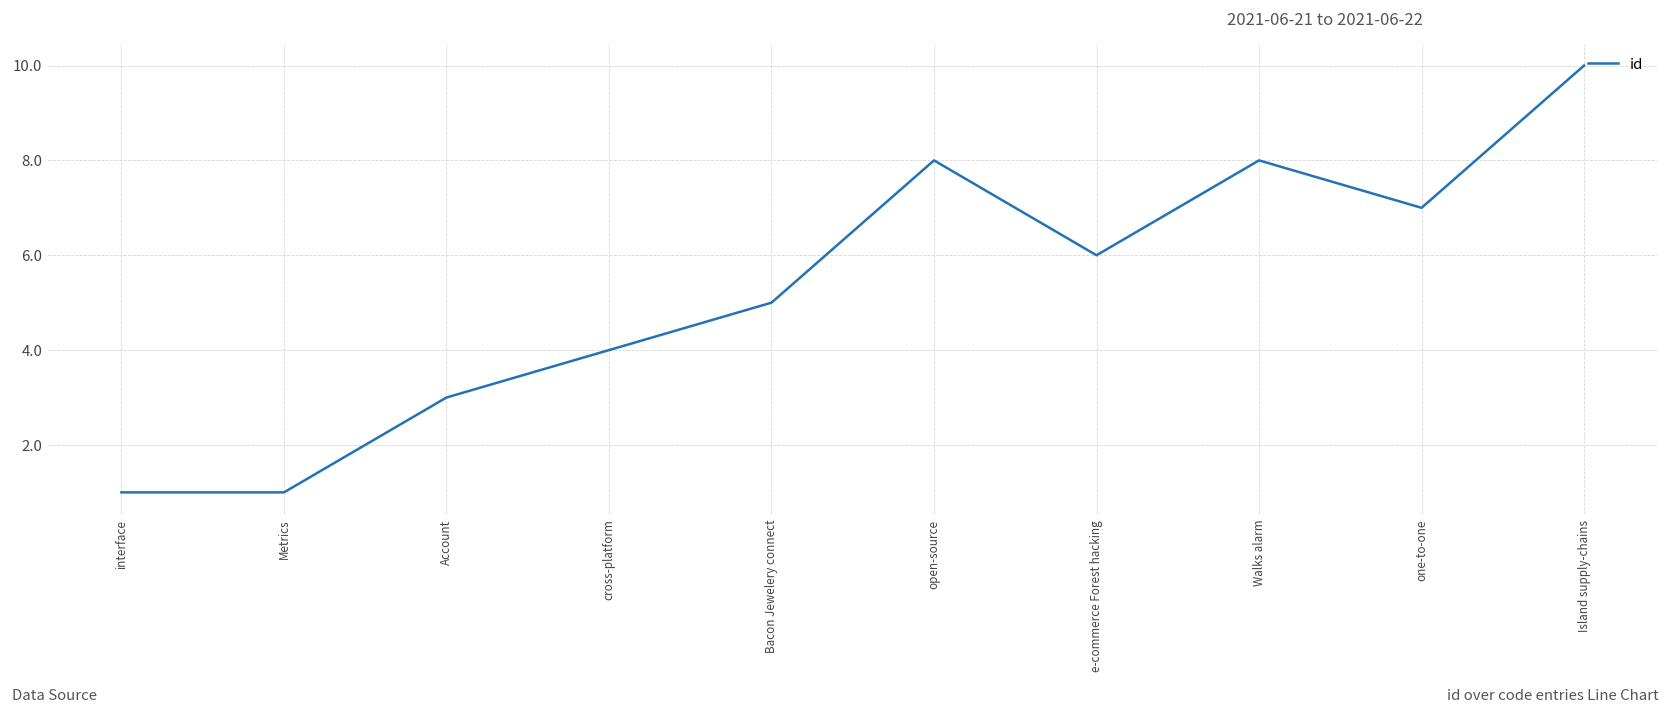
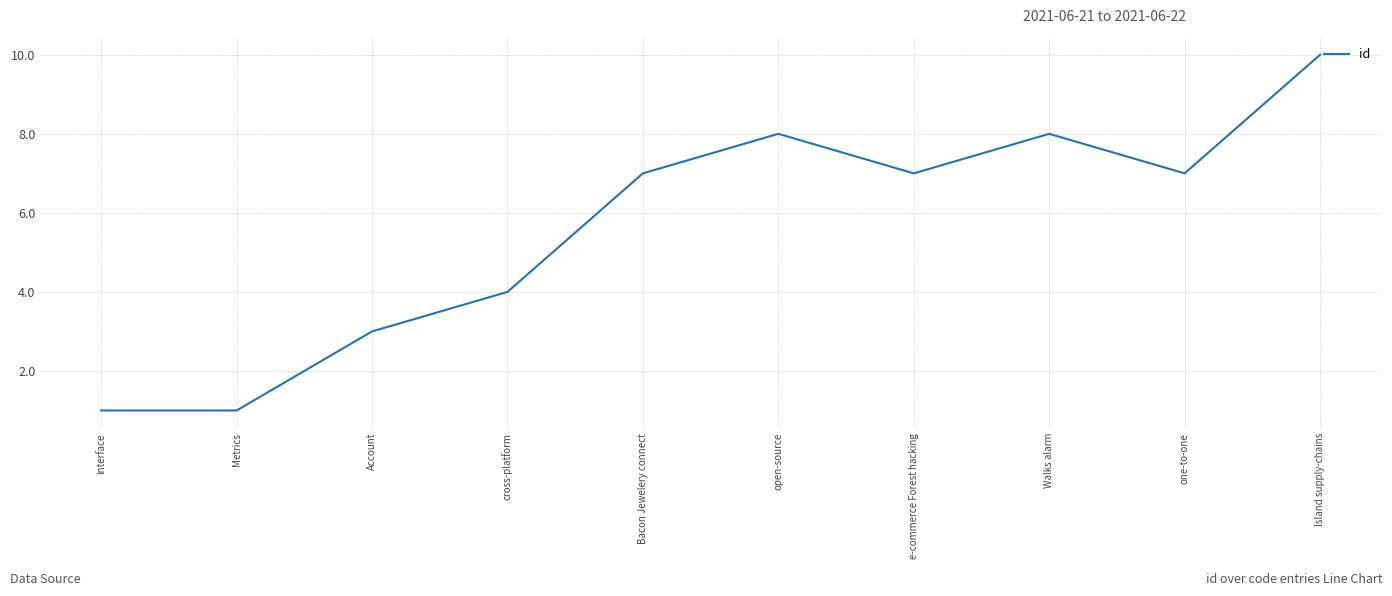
Bacon Jewelery connect: 5 -> 7
e-commerce Forest hacking: 6 -> 7
